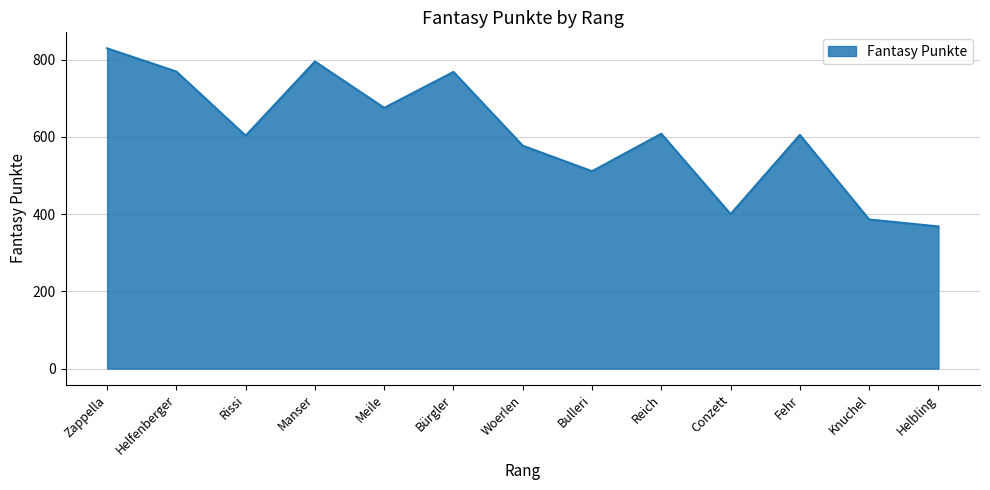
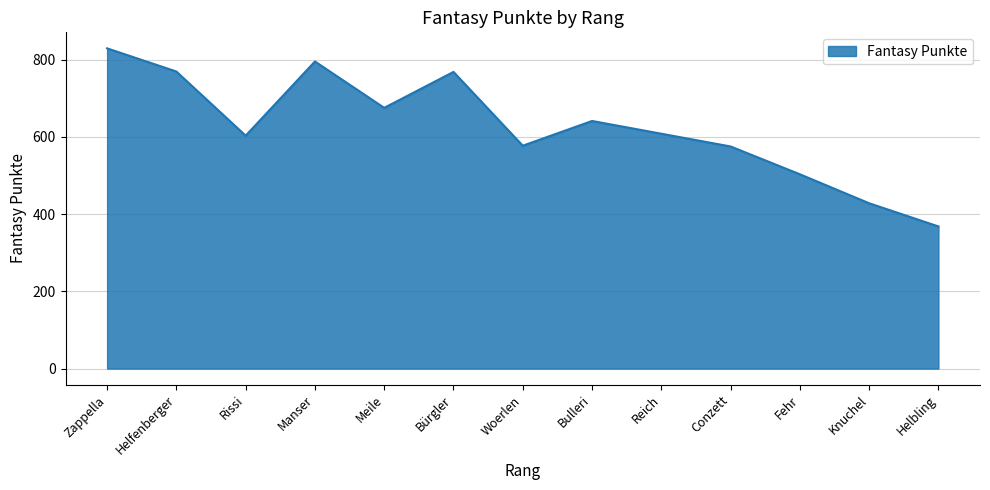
Bulleri: 510 -> 640
Conzett: 400 -> 580
Fehr: 610 -> 500
Knuchel: 390 -> 430
